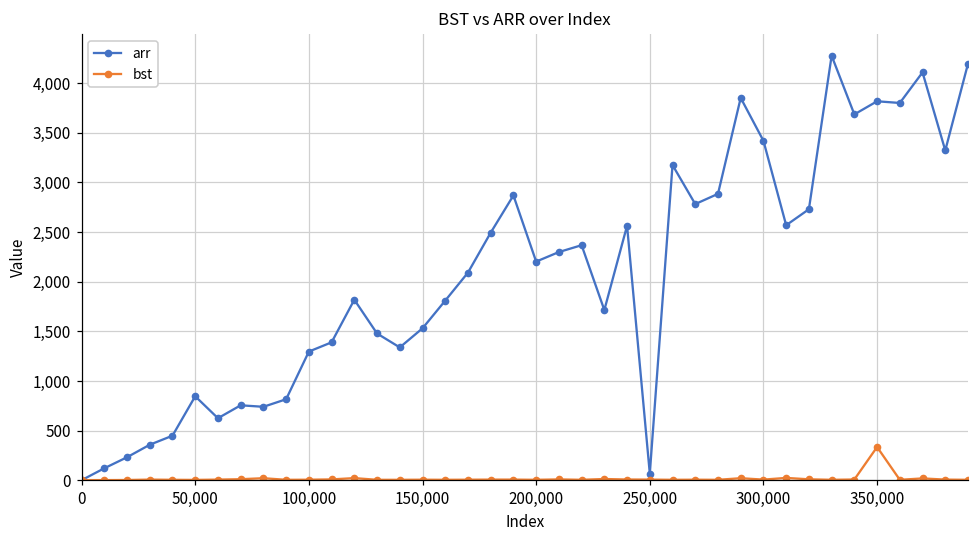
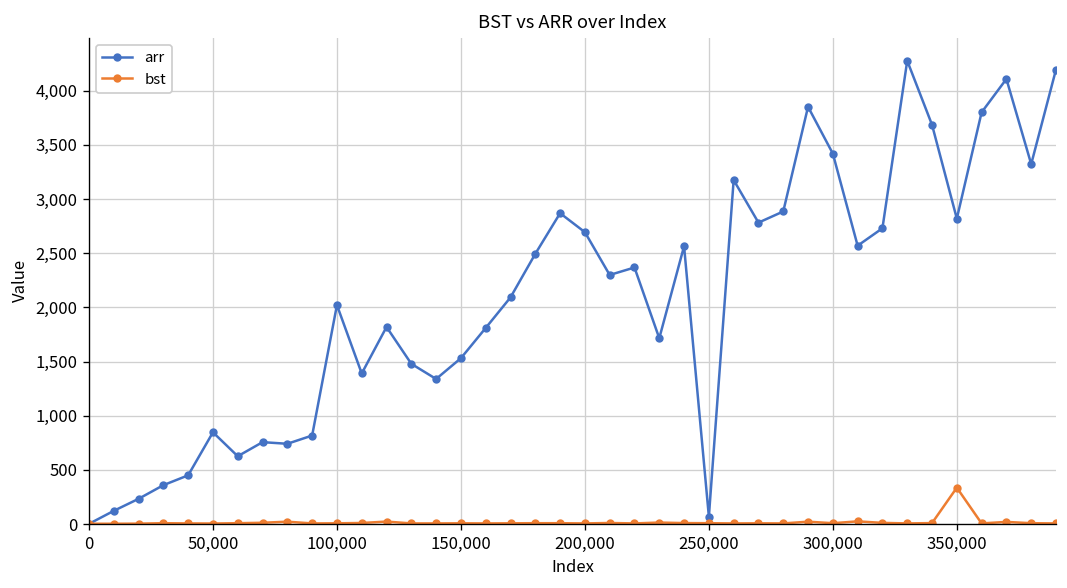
arr, 100,000: 1,300 -> 2,000
arr, 200,000: 2,200 -> 2,700
arr, 350,000: 3,800 -> 2,800
